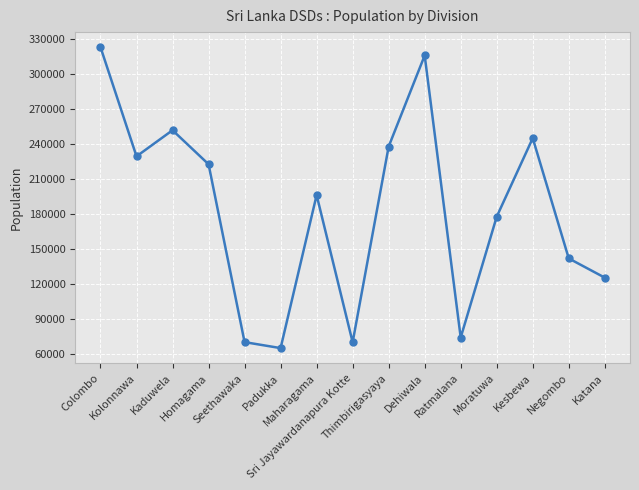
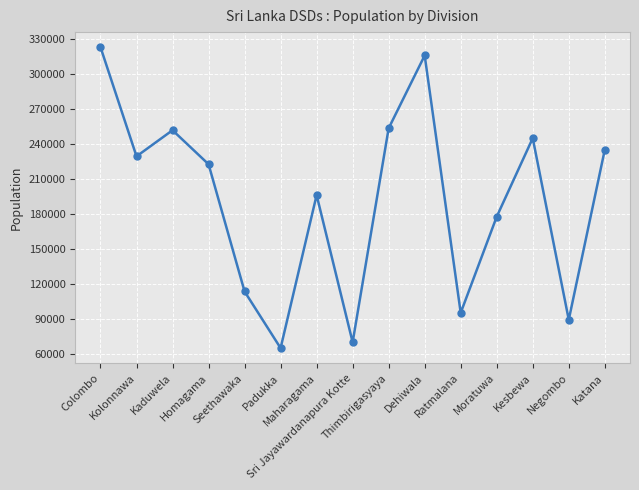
Seethawaka: 70000 -> 114000
Thimbirigasyaya: 238000 -> 254000
Ratmalana: 74000 -> 96000
Negombo: 142000 -> 90000
Katana: 126000 -> 235000
